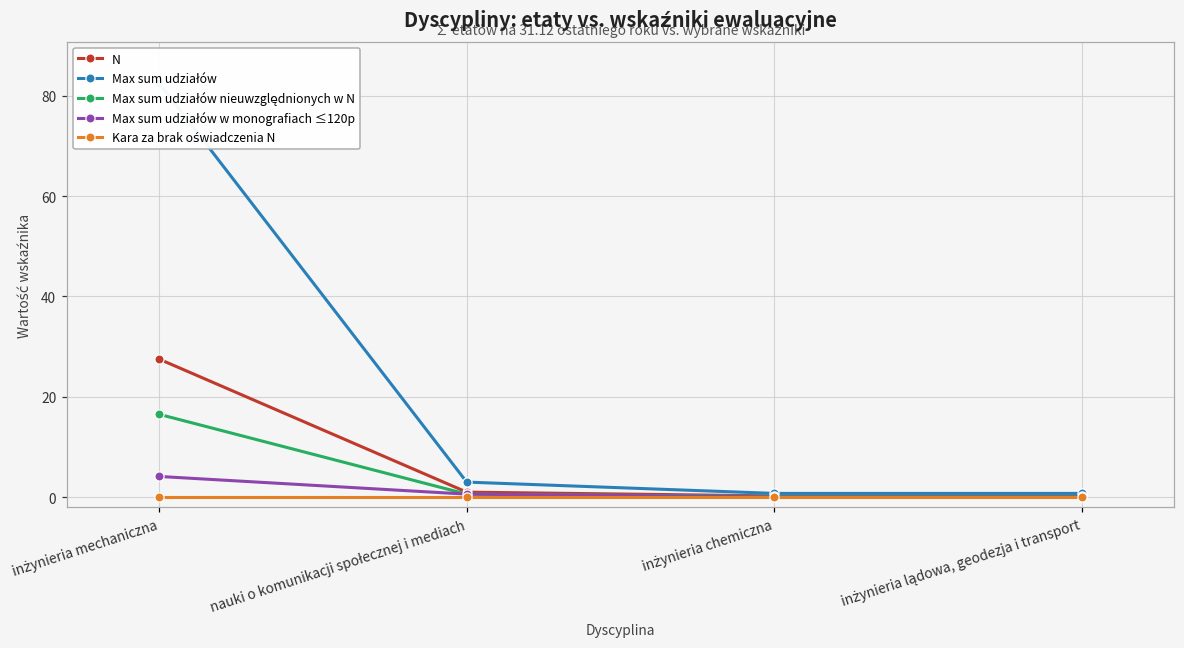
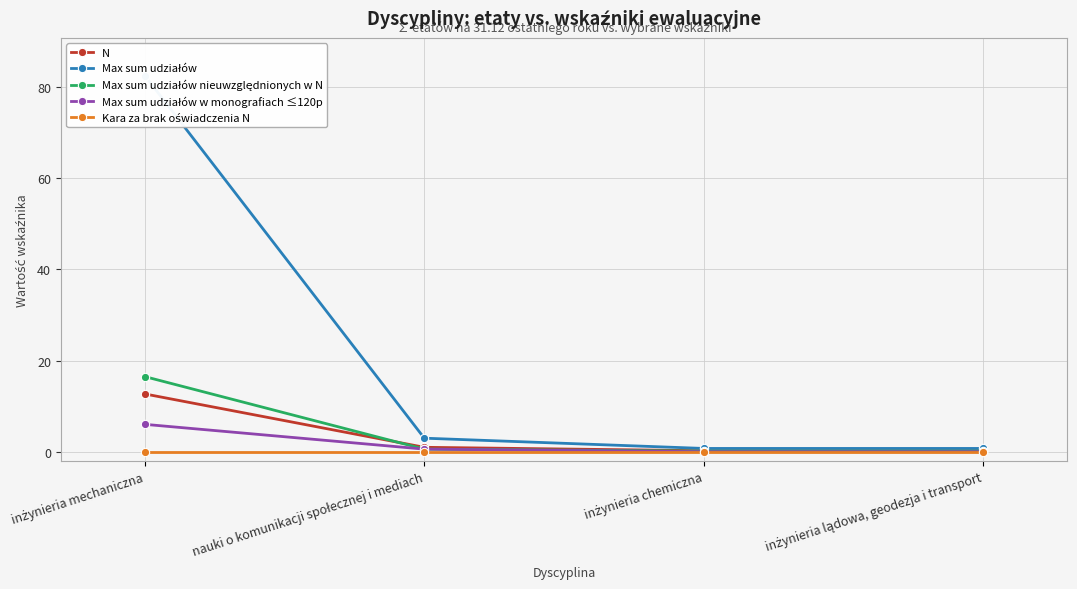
N, inżynieria mechaniczna: 28 -> 13
Max sum udziałów w monografiach ≤120p, inżynieria mechaniczna: 4 -> 6
